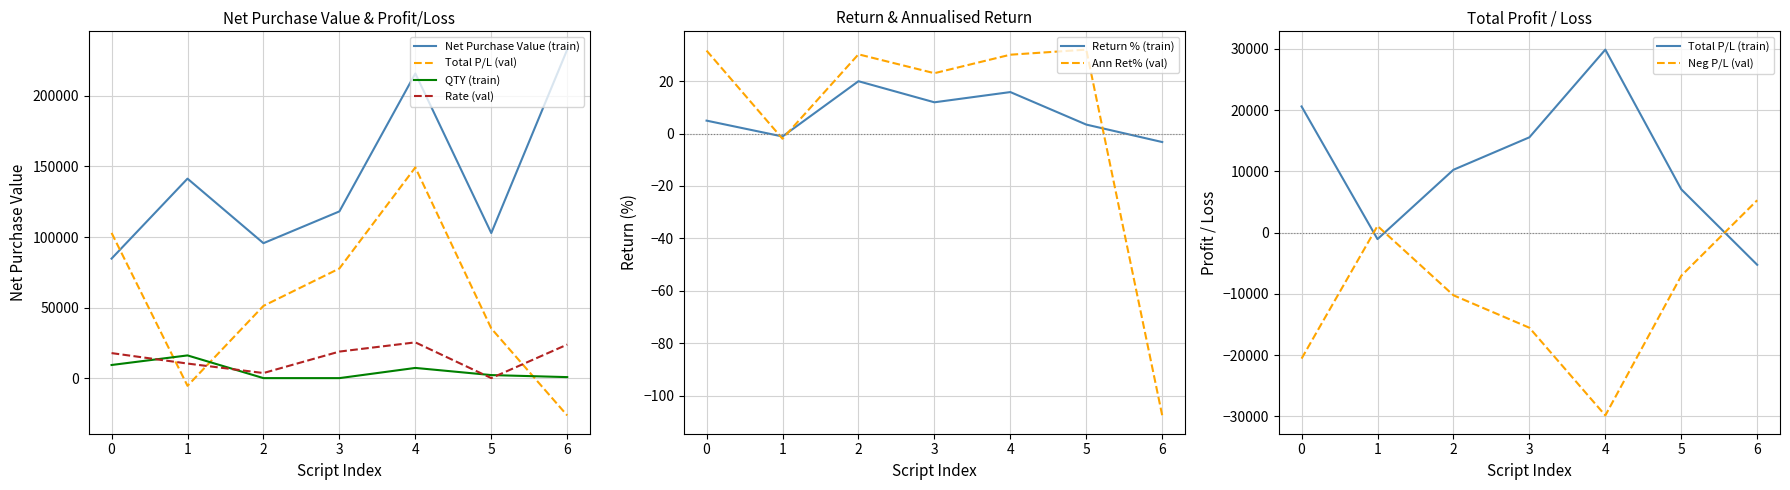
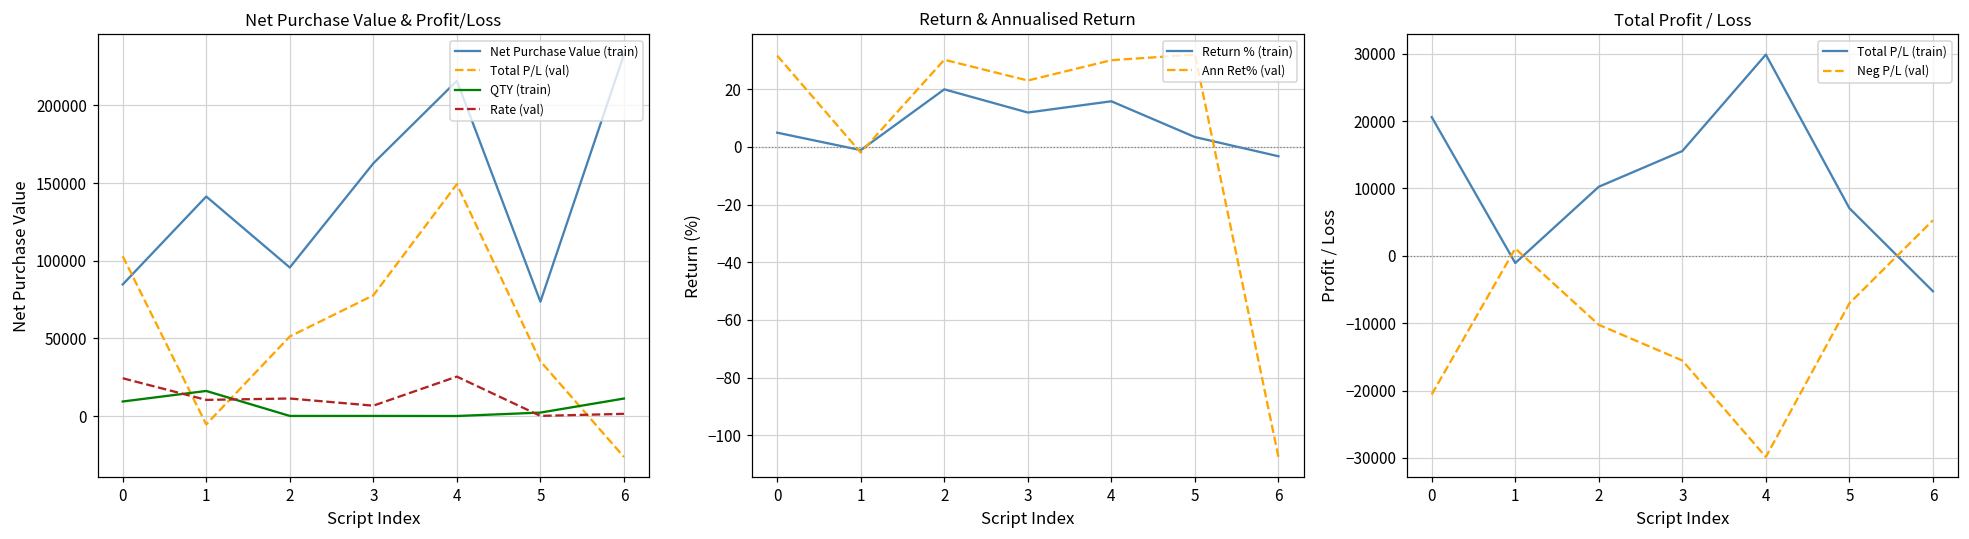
Net Purchase Value & Profit/Loss, Rate (val), 0: 18000 -> 24000
Net Purchase Value & Profit/Loss, Rate (val), 2: 4000 -> 11000
Net Purchase Value & Profit/Loss, Net Purchase Value (train), 3: 118000 -> 163000
Net Purchase Value & Profit/Loss, Rate (val), 3: 19000 -> 7000
Net Purchase Value & Profit/Loss, QTY (train), 4: 7000 -> 0
Net Purchase Value & Profit/Loss, Net Purchase Value (train), 5: 103000 -> 74000
Net Purchase Value & Profit/Loss, QTY (train), 6: 1000 -> 11000
Net Purchase Value & Profit/Loss, Rate (val), 6: 24000 -> 1000
